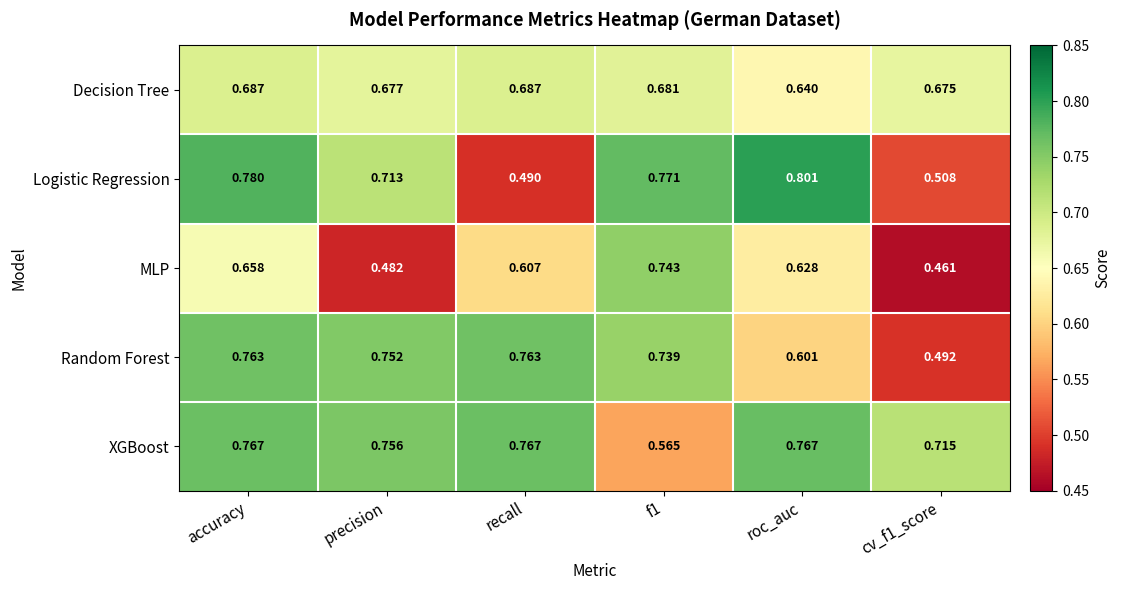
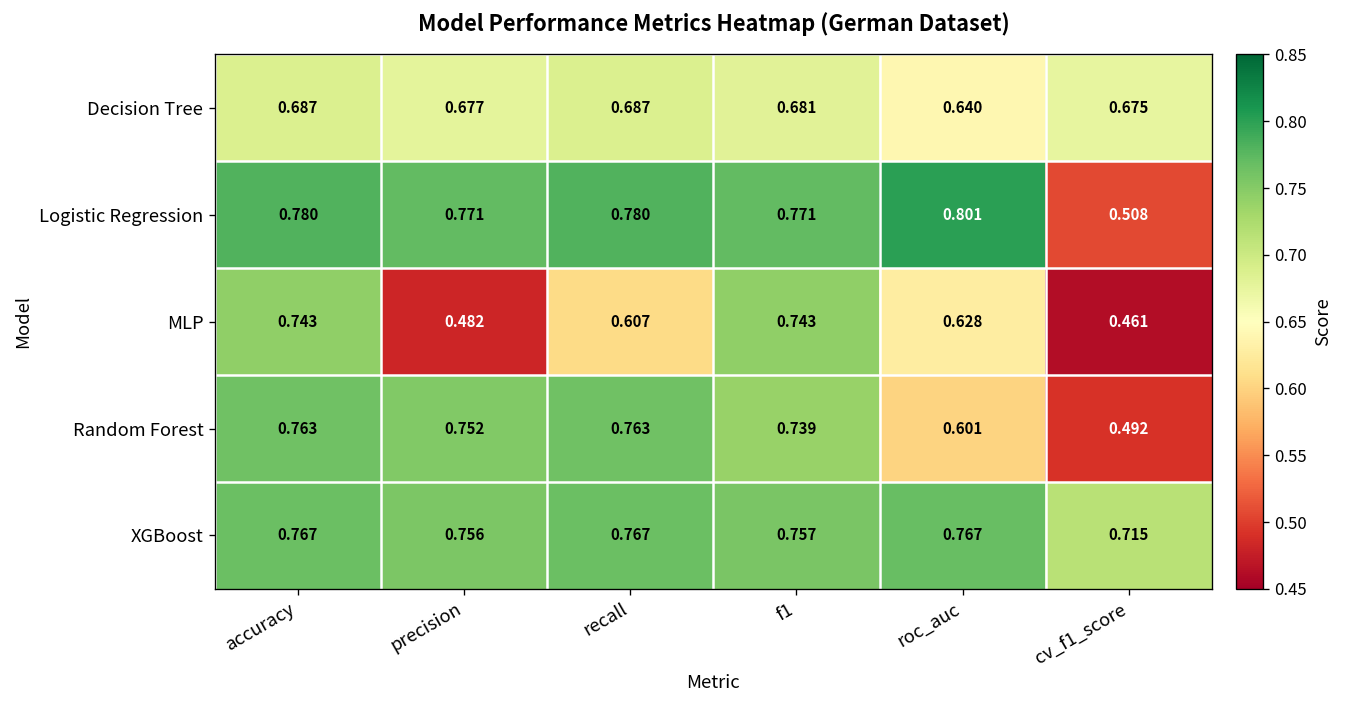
Logistic Regression, precision: 0.713 -> 0.771
Logistic Regression, recall: 0.490 -> 0.780
MLP, accuracy: 0.658 -> 0.743
XGBoost, f1: 0.565 -> 0.757
